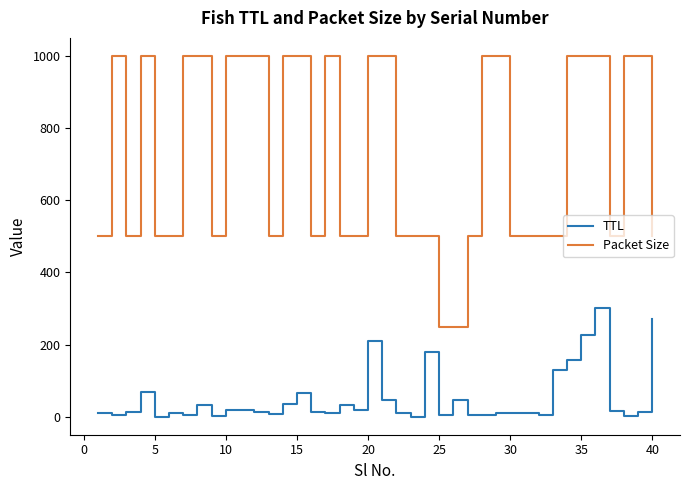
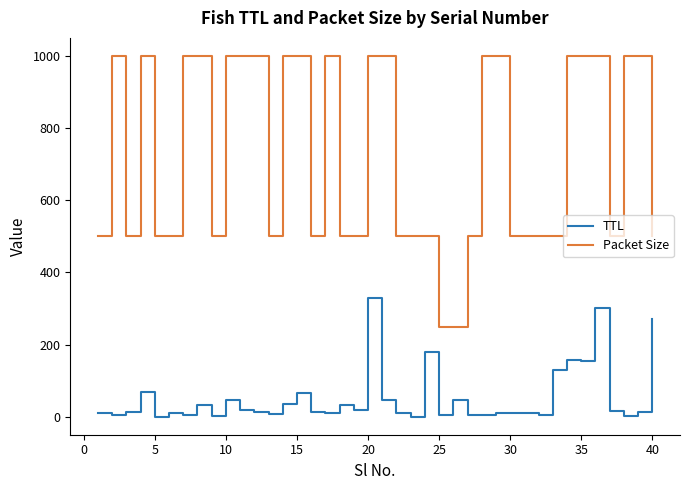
TTL, 10: 20 -> 50
TTL, 20: 210 -> 330
TTL, 35: 230 -> 150
